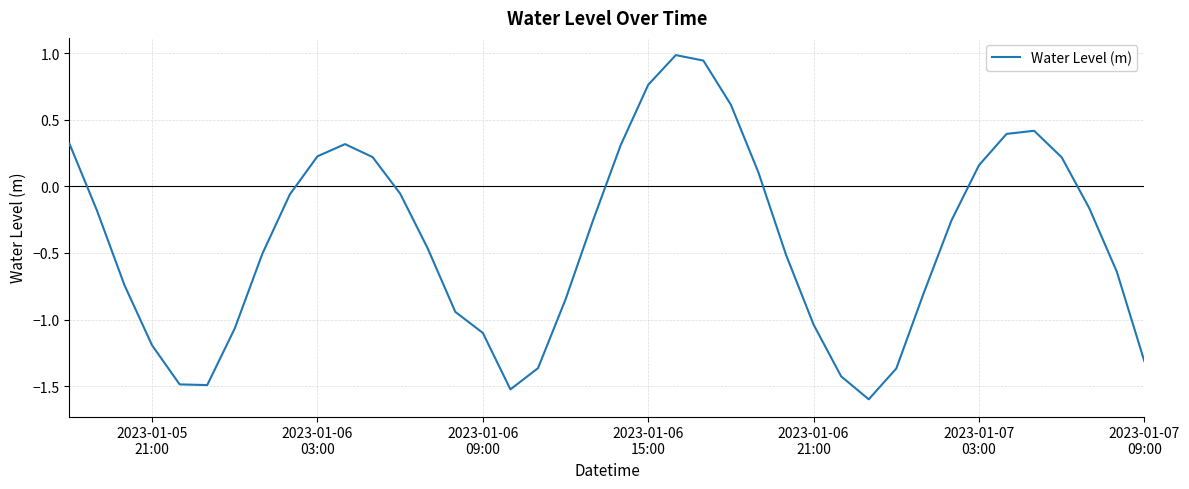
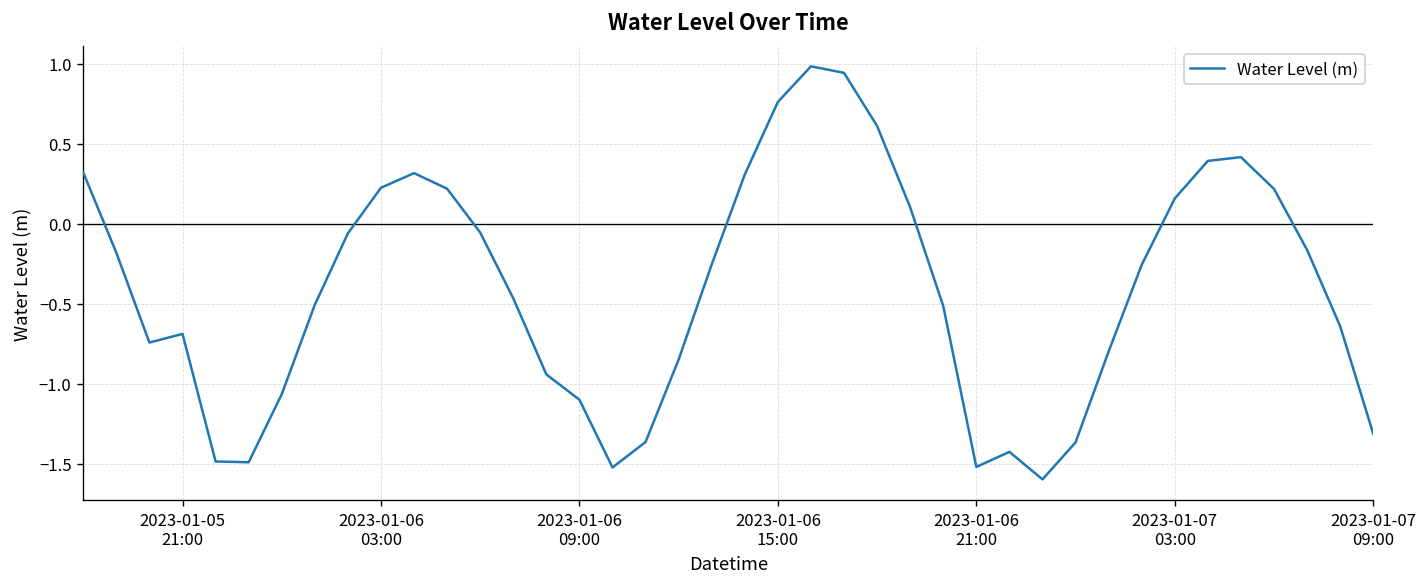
2023-01-05 21:00: -1.19 -> -0.69
2023-01-06 21:00: -1.04 -> -1.52
